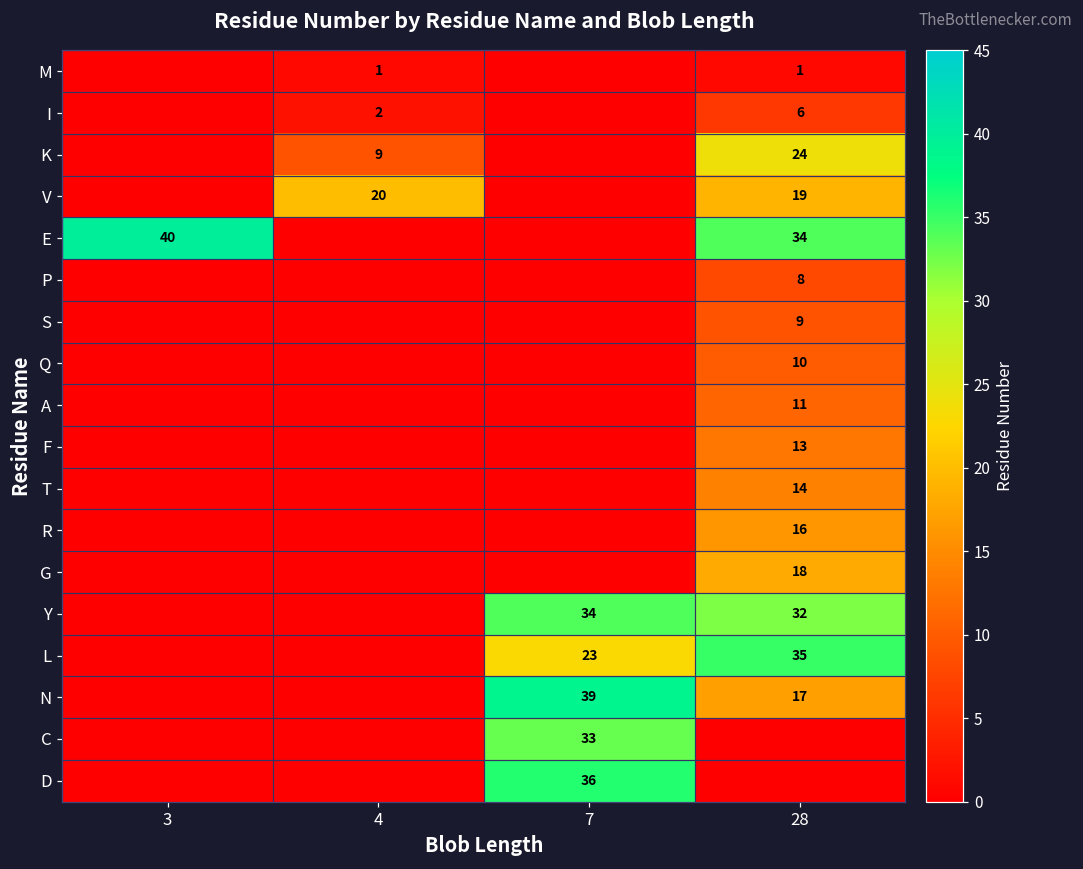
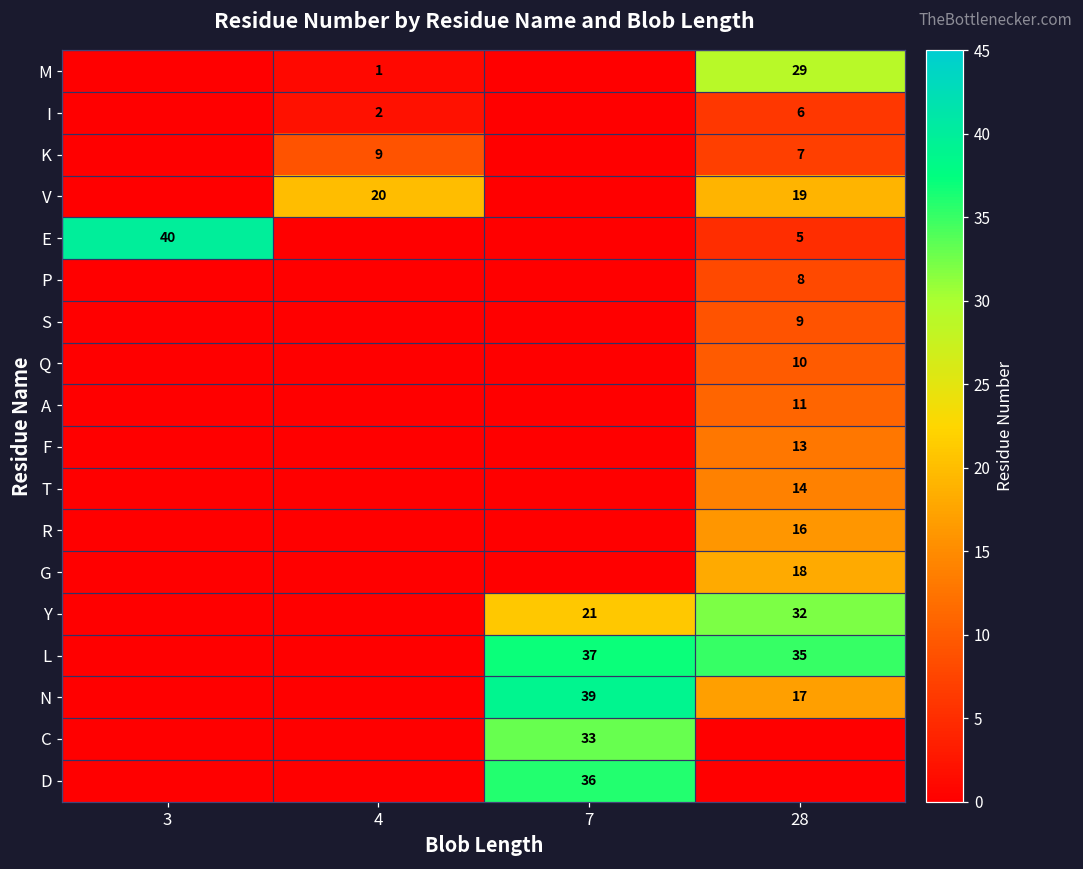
M, 28: 1 -> 29
K, 28: 24 -> 7
E, 28: 34 -> 5
Y, 7: 34 -> 21
L, 7: 23 -> 37
